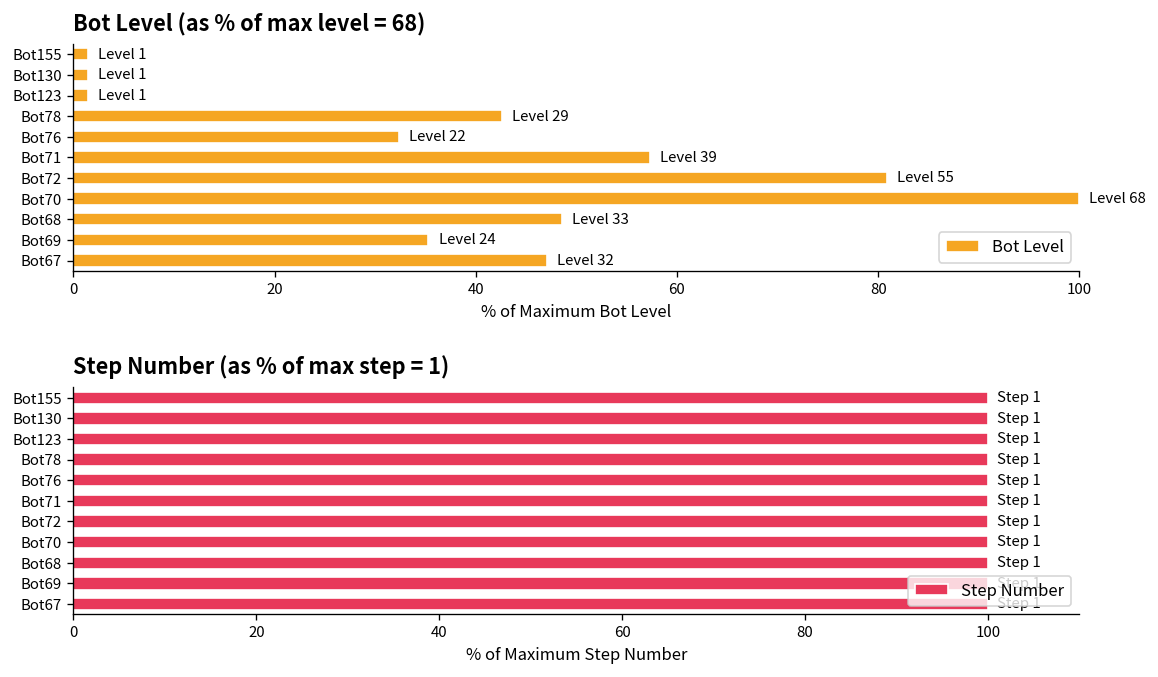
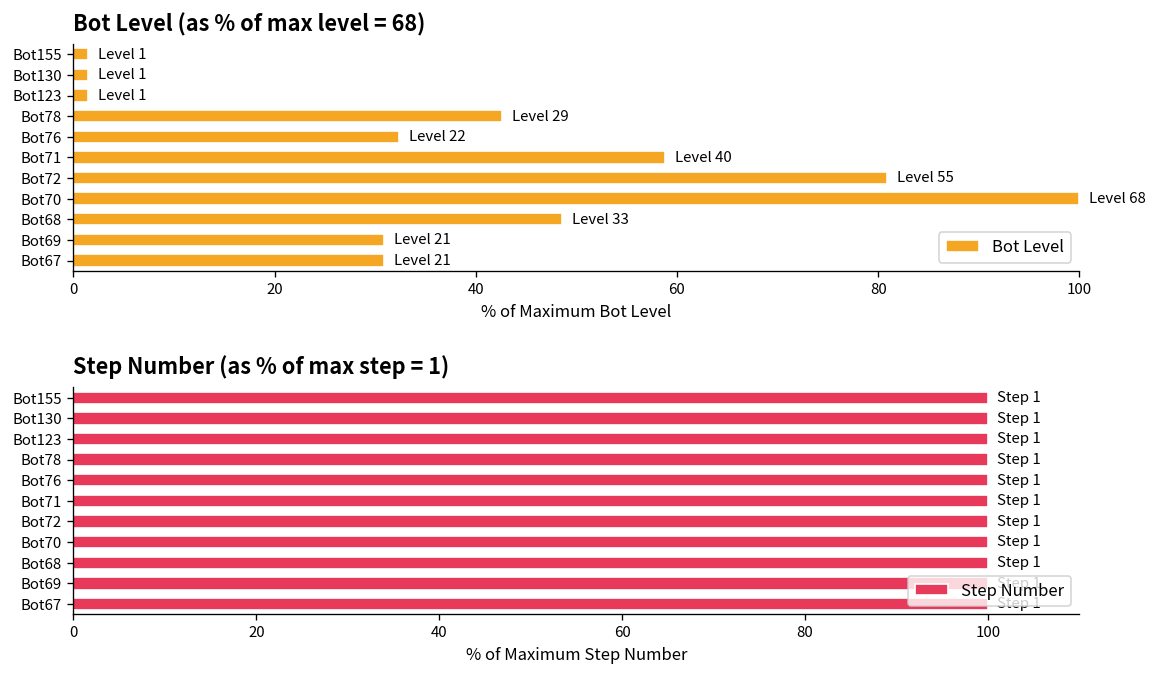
Bot Level (as % of max level = 68), Bot71: 39 -> 40
Bot Level (as % of max level = 68), Bot69: 24 -> 21
Bot Level (as % of max level = 68), Bot67: 32 -> 21
